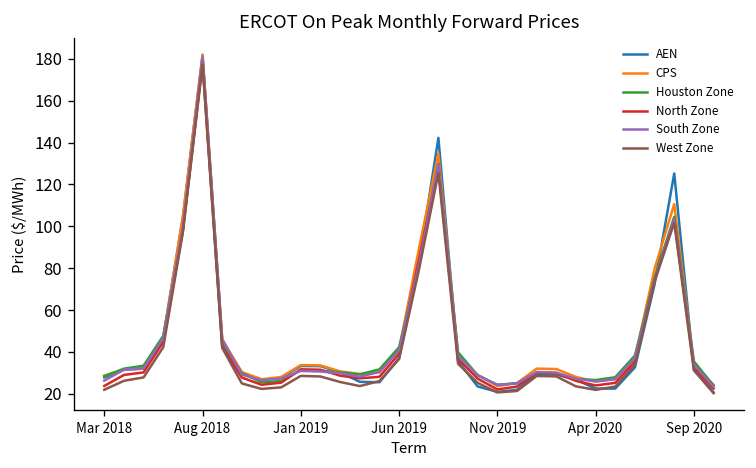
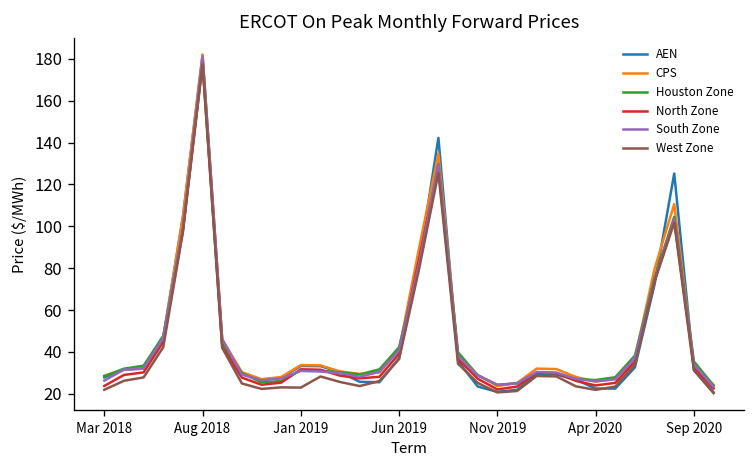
West Zone, Jan 2019: 29 -> 23
